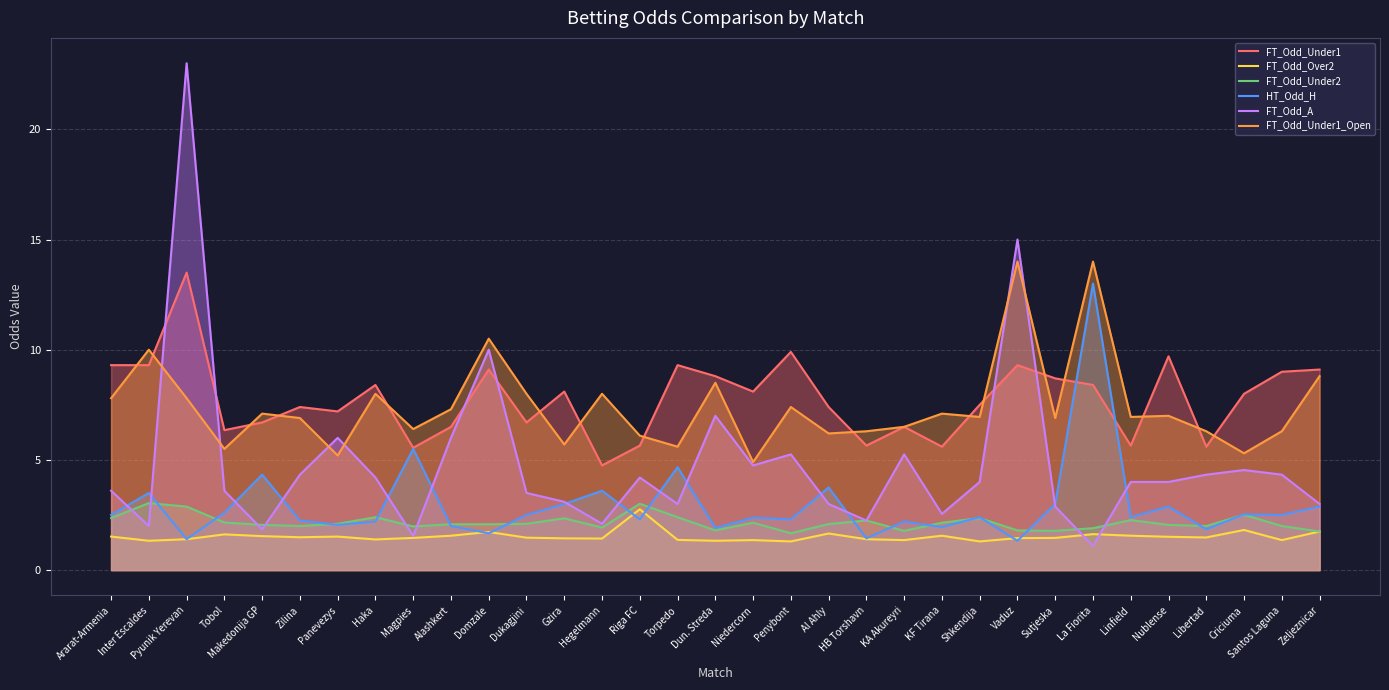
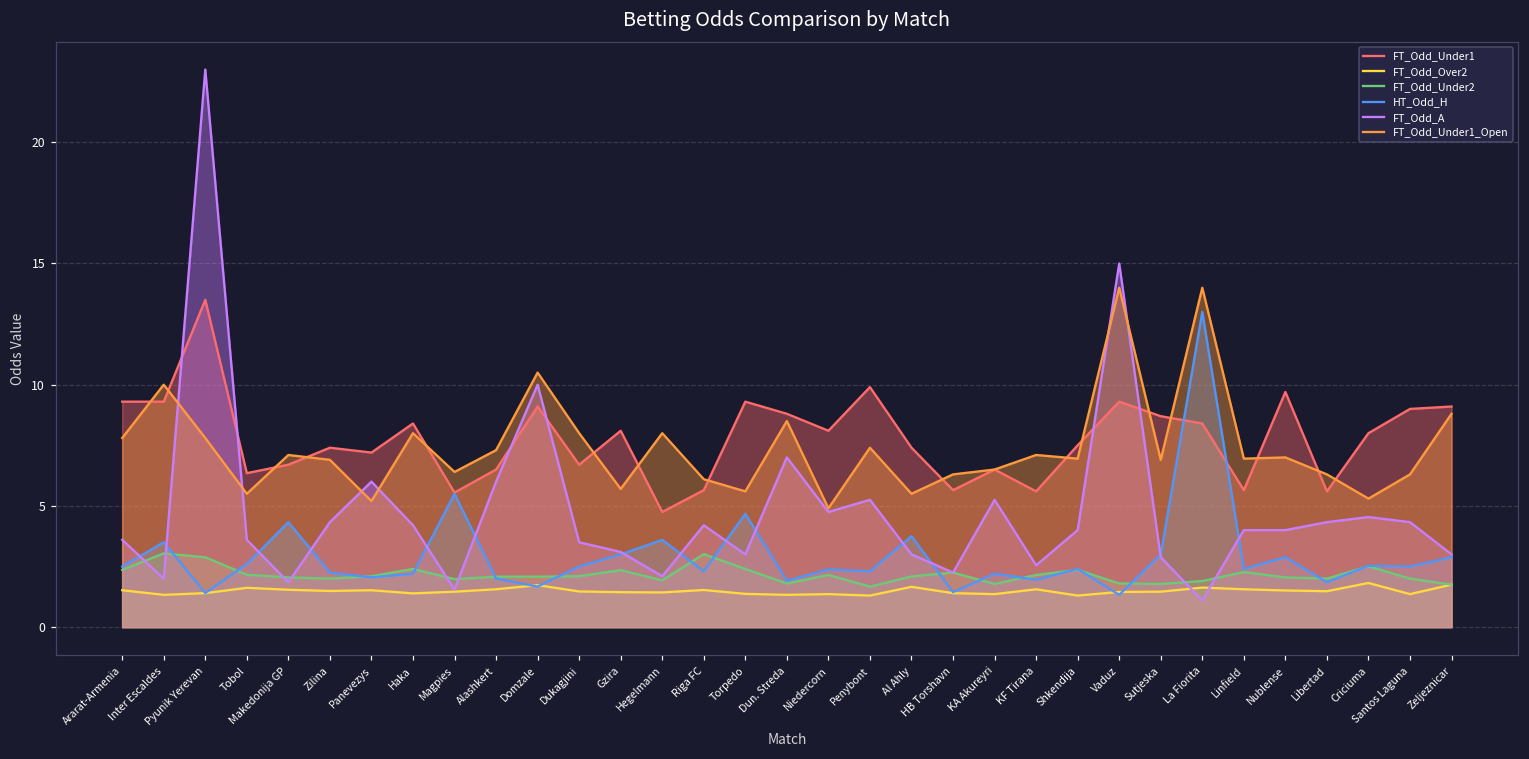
FT_Odd_Over2, Riga FC: 2.8 -> 1.5
FT_Odd_Under1_Open, Al Ahly: 6.2 -> 5.5
